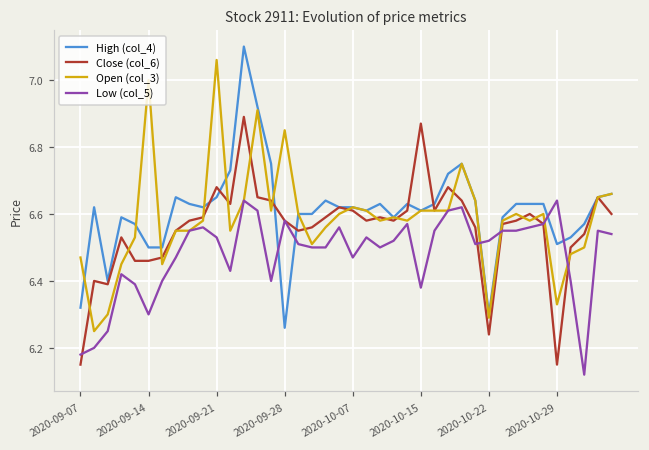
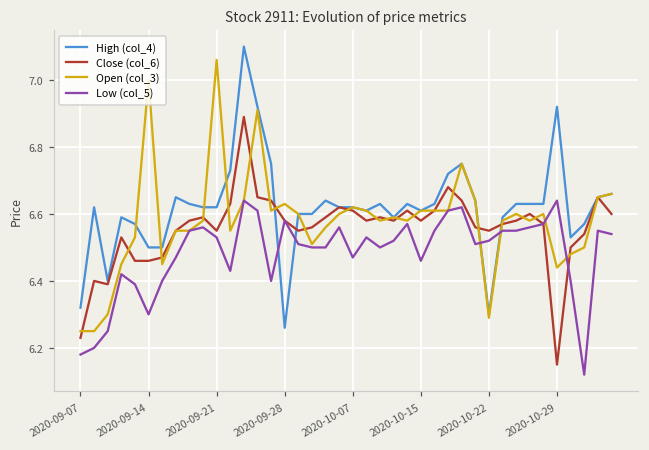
Close (col_6), 2020-09-07: 6.15 -> 6.23
Open (col_3), 2020-09-07: 6.47 -> 6.25
High (col_4), 2020-09-21: 6.65 -> 6.62
Close (col_6), 2020-09-21: 6.68 -> 6.55
Open (col_3), 2020-09-28: 6.85 -> 6.63
Close (col_6), 2020-10-15: 6.87 -> 6.58
Low (col_5), 2020-10-15: 6.38 -> 6.46
Close (col_6), 2020-10-22: 6.24 -> 6.55
High (col_4), 2020-10-29: 6.51 -> 6.92
Open (col_3), 2020-10-29: 6.33 -> 6.44
